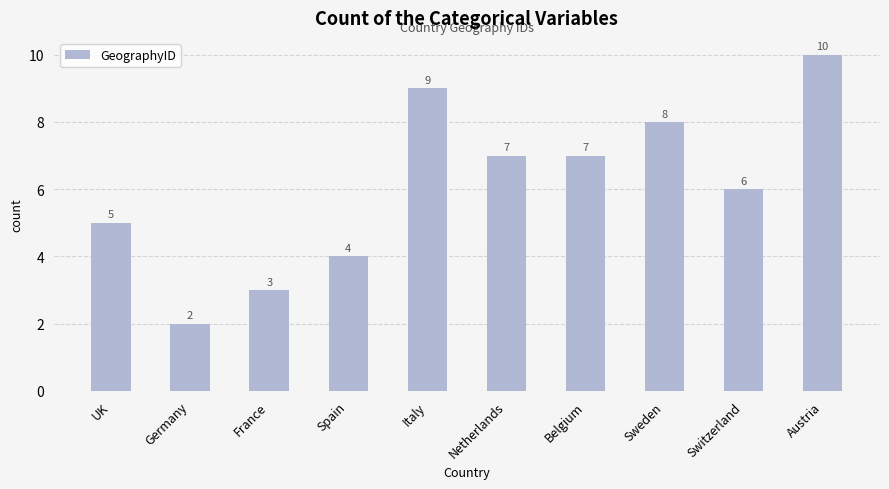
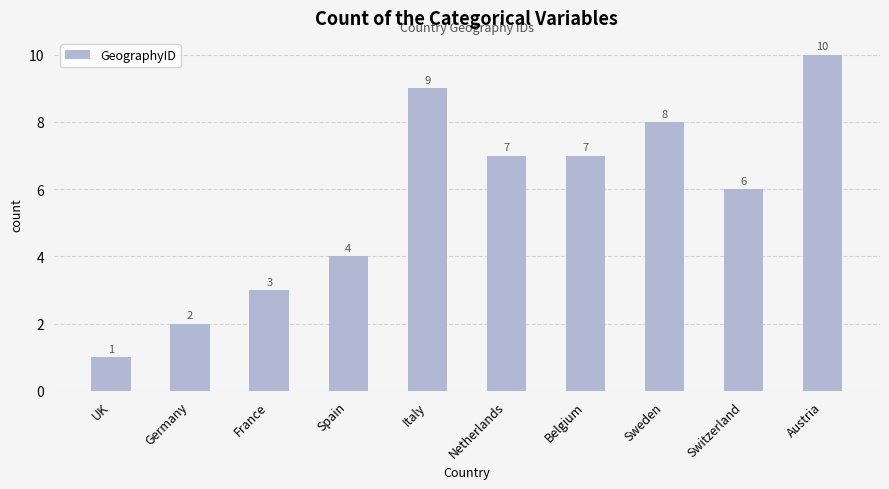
UK: 5 -> 1
